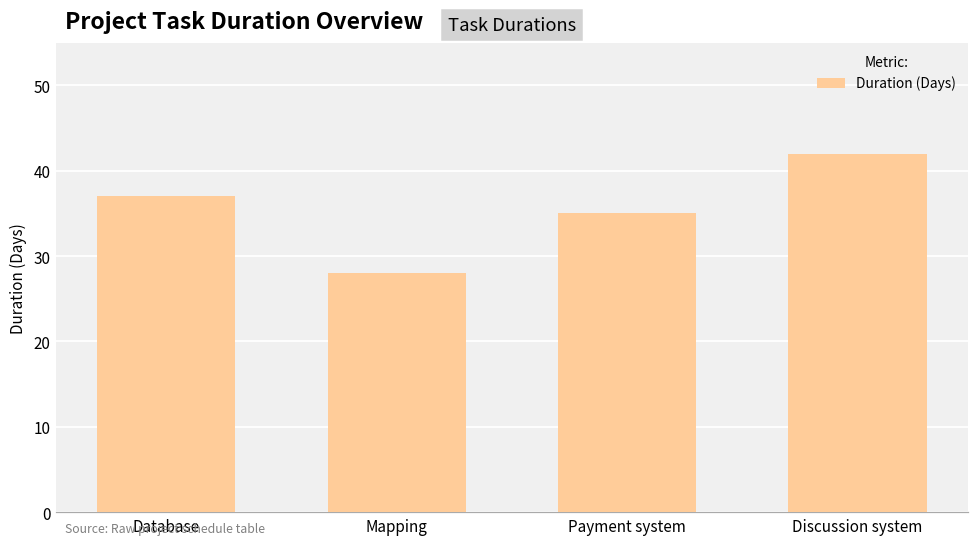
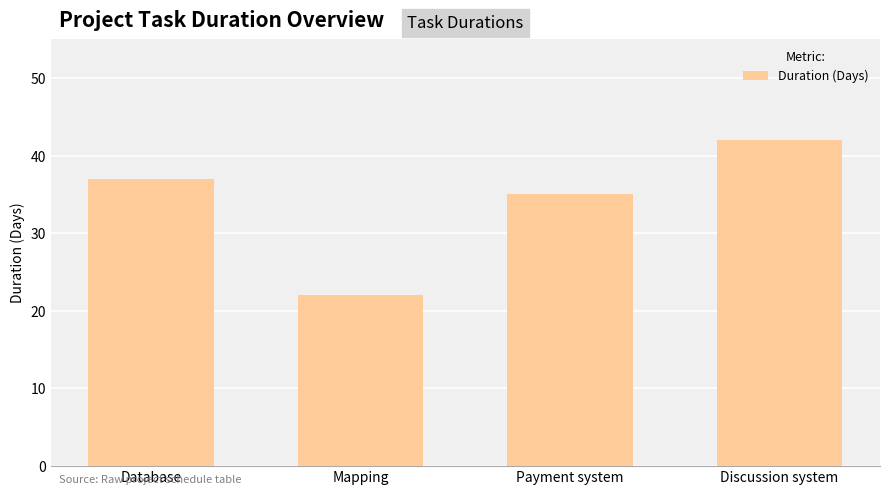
Mapping: 28 -> 22
